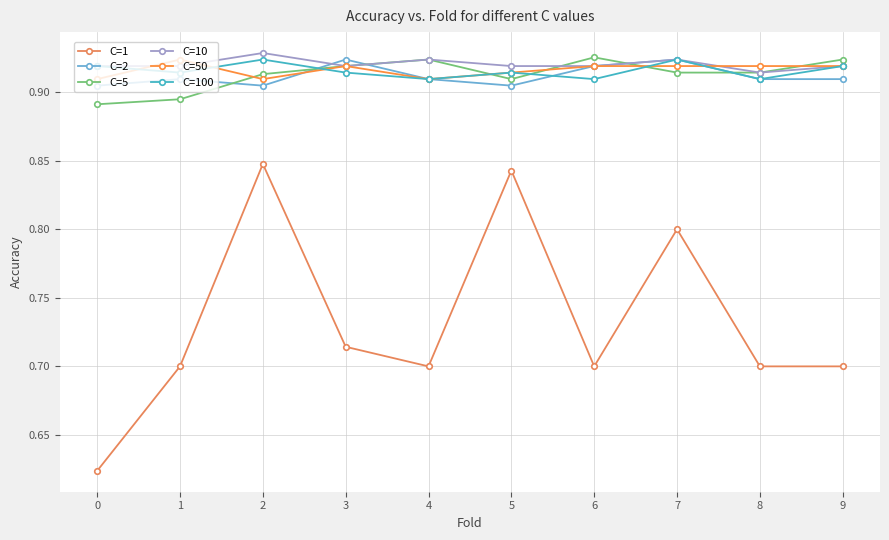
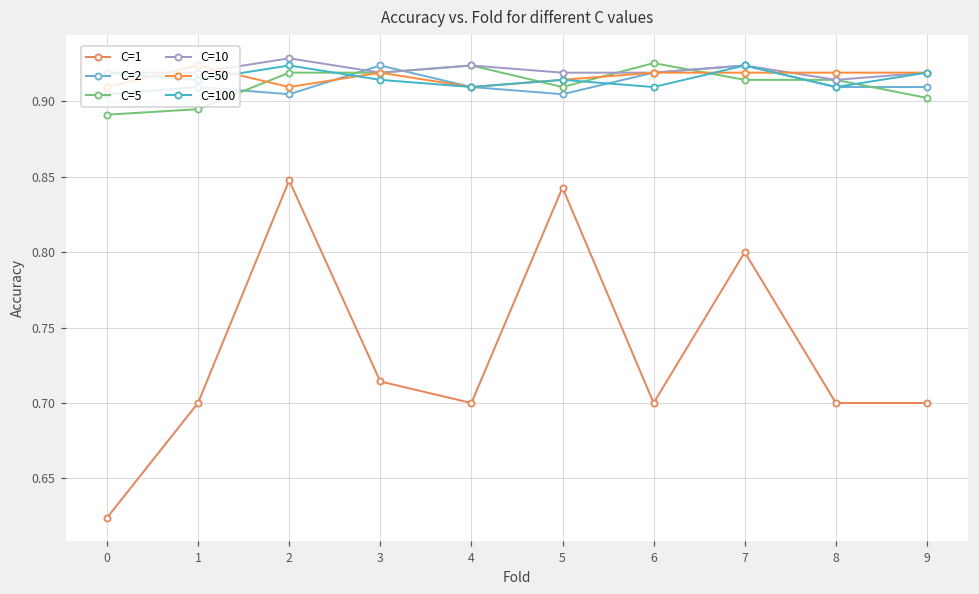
C=5, 2: 0.913 -> 0.919
C=5, 9: 0.924 -> 0.902
